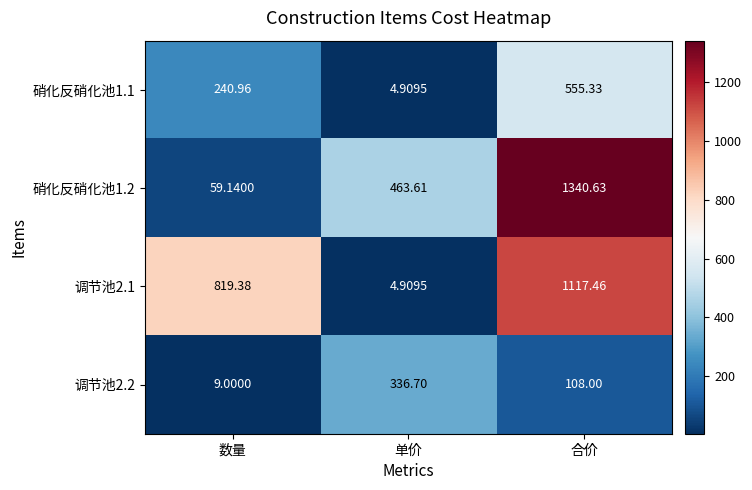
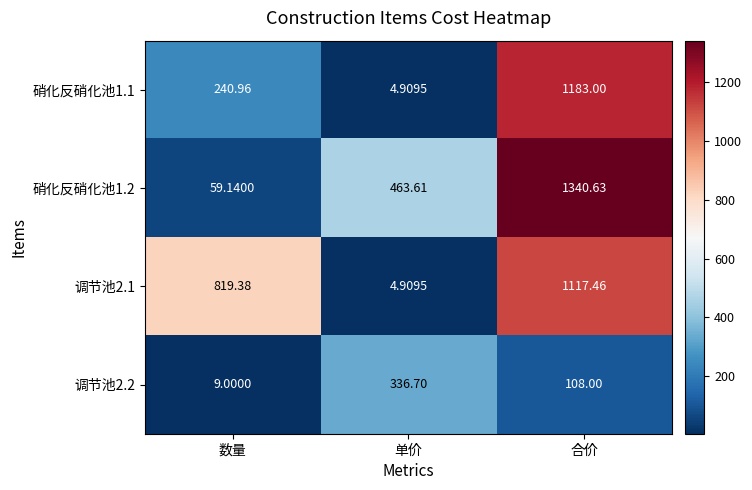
硝化反硝化池1.1, 合价: 555.33 -> 1183.00
